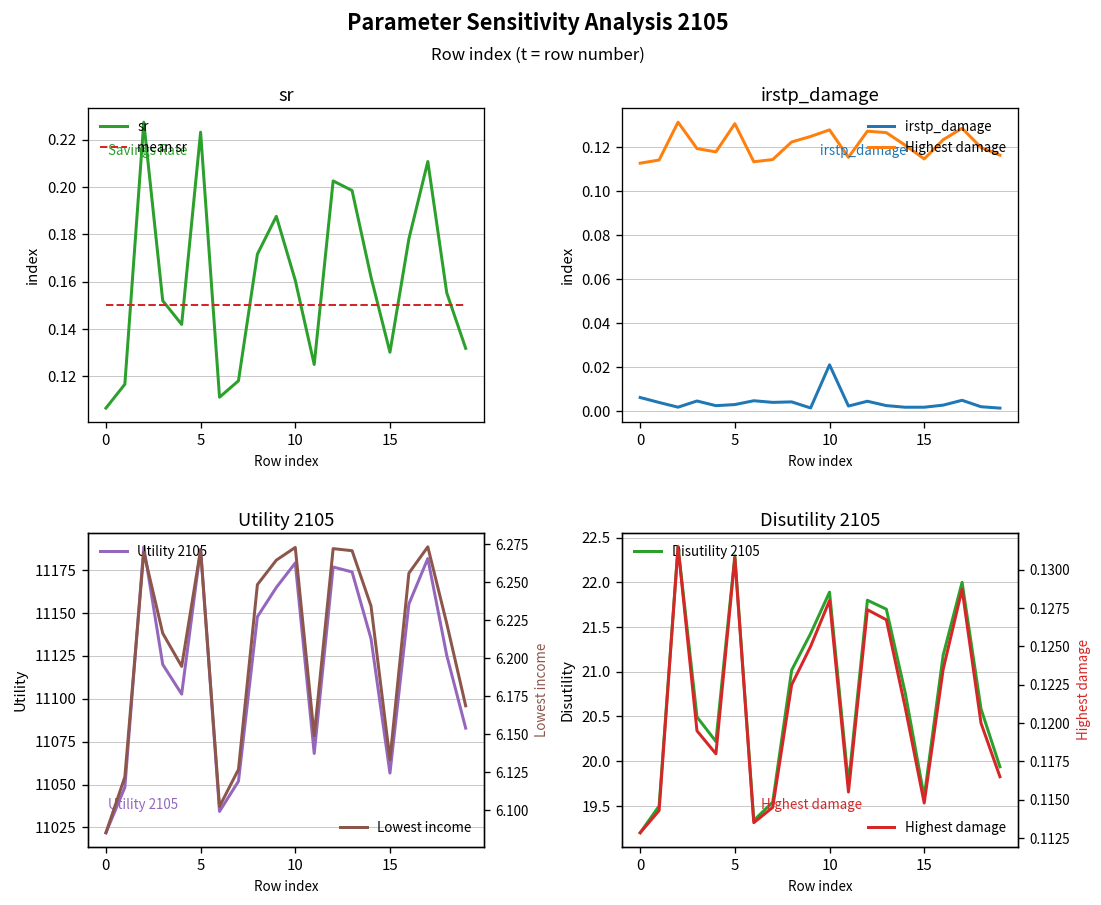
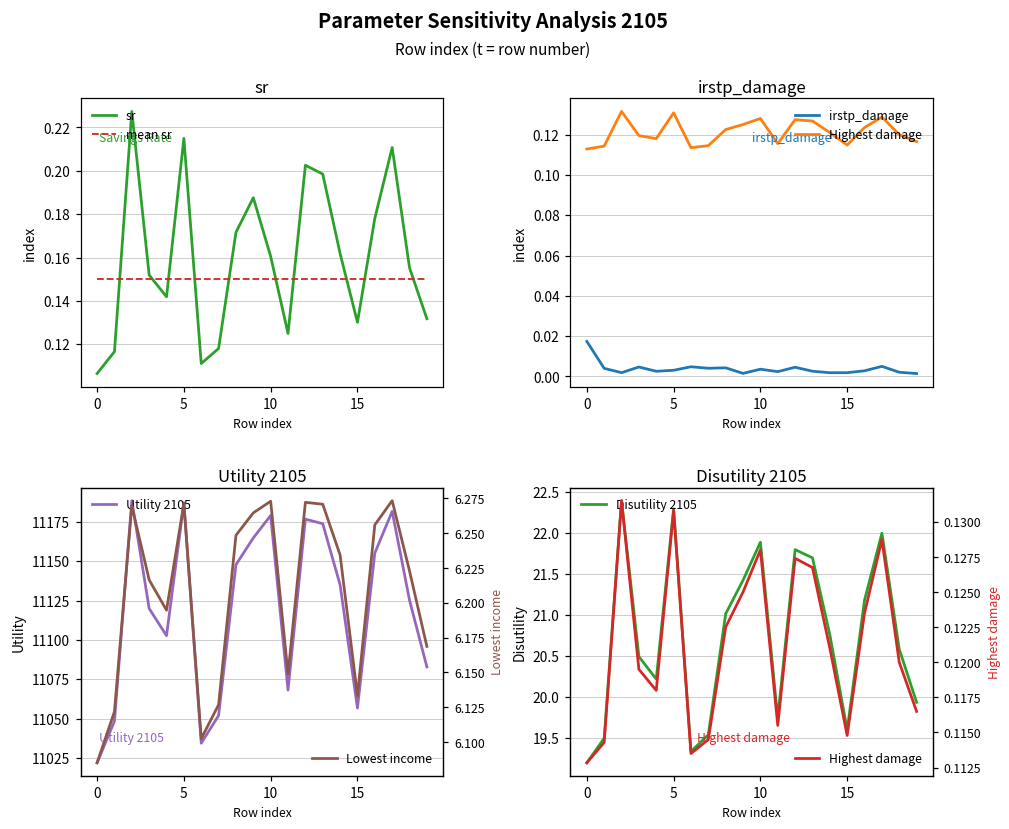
sr, sr, 5: 0.223 -> 0.215
irstp_damage, irstp_damage, 0: 0.006 -> 0.017
irstp_damage, irstp_damage, 10: 0.021 -> 0.004
